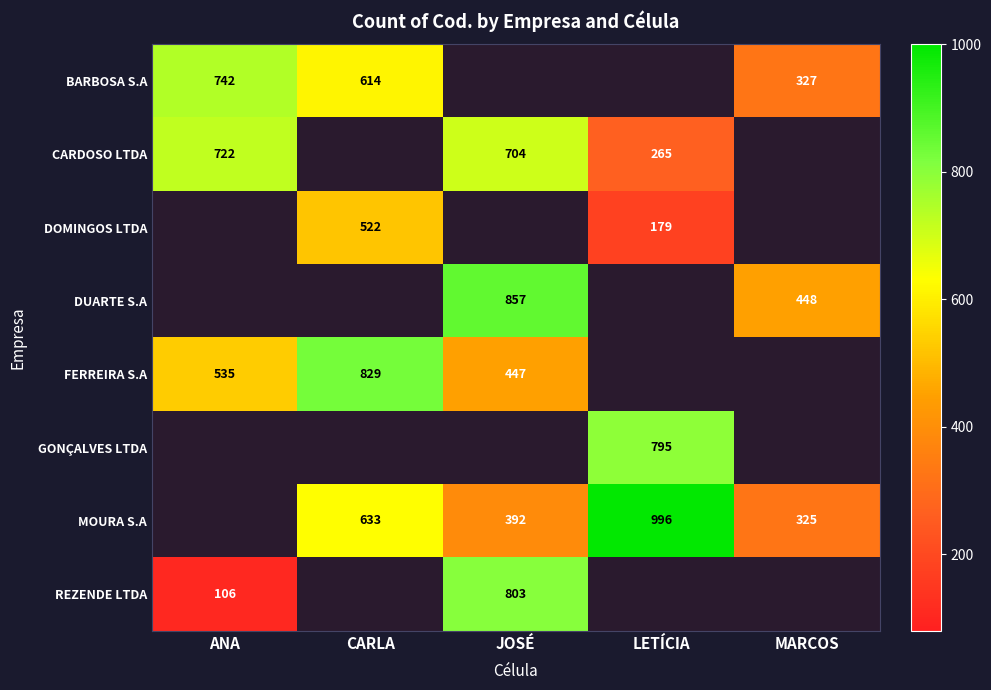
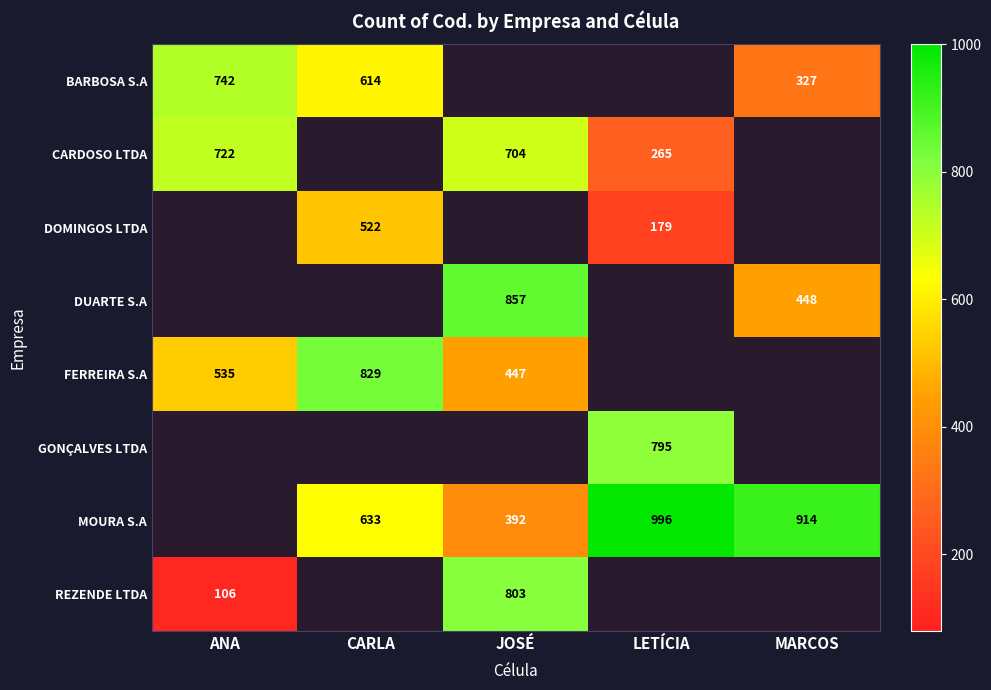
MOURA S.A, MARCOS: 325 -> 914
